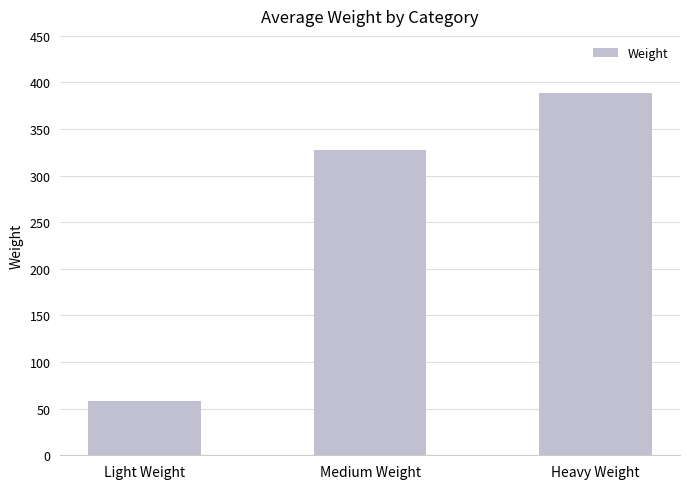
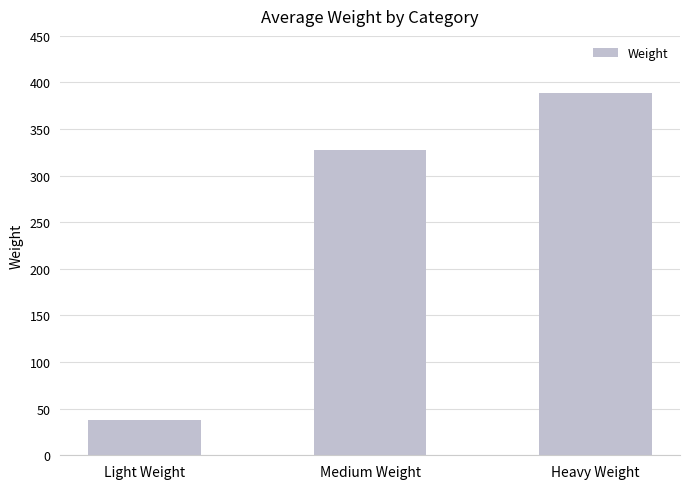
Light Weight: 60 -> 40
